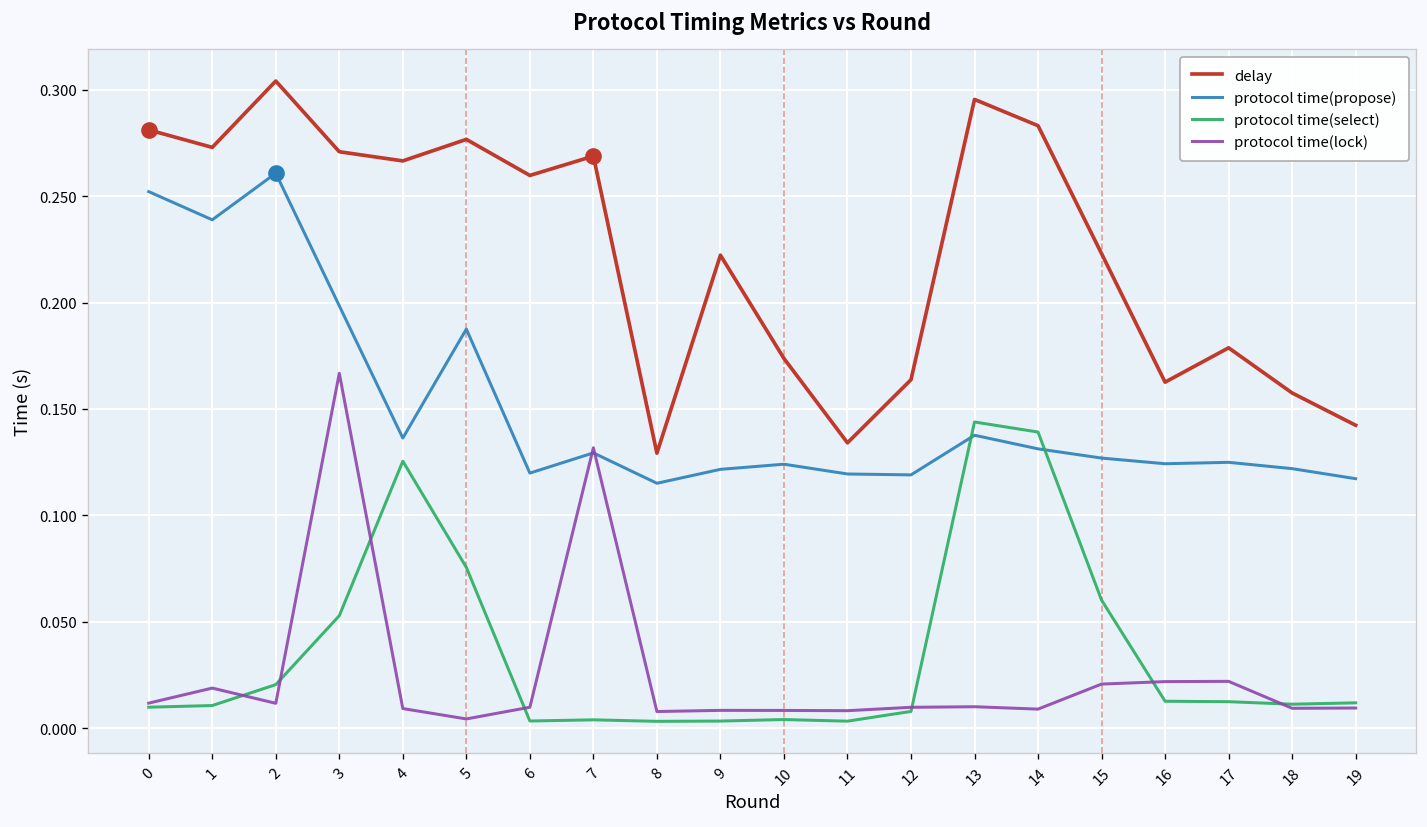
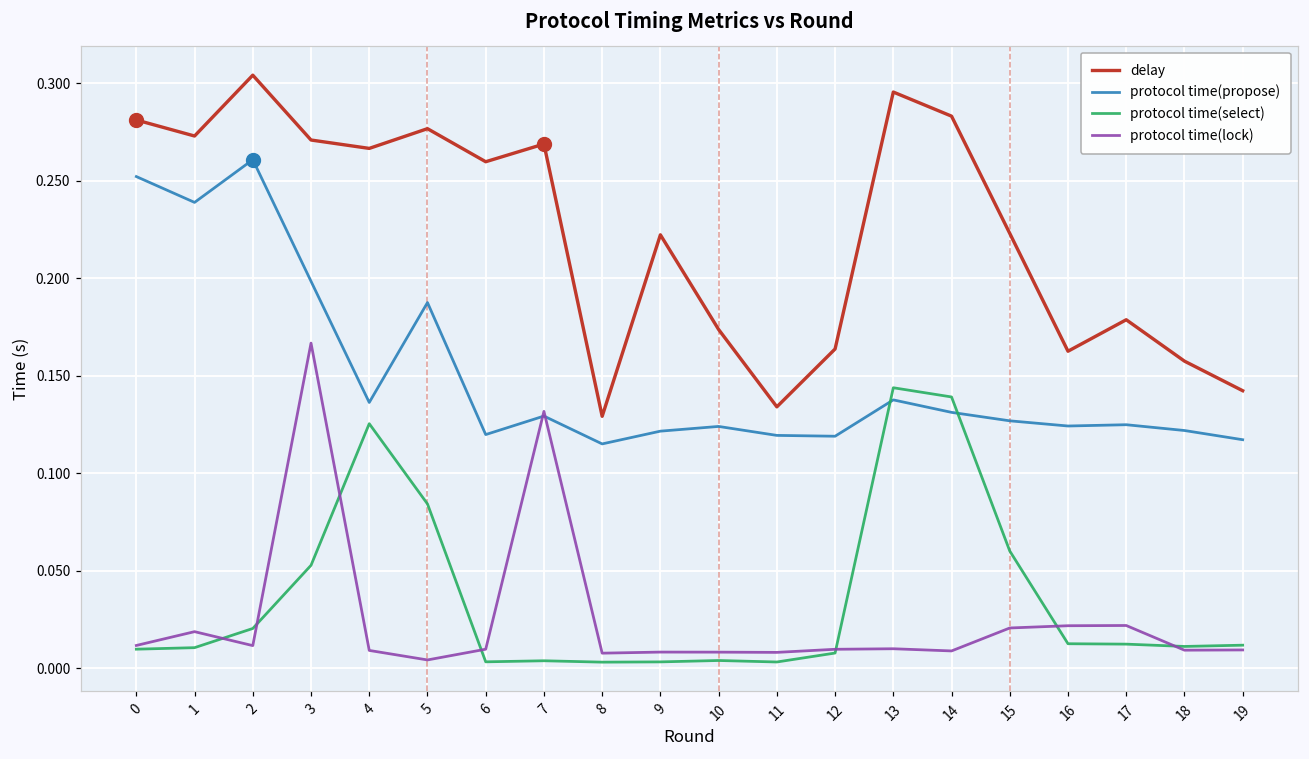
protocol time(select), 5: 0.075 -> 0.084
